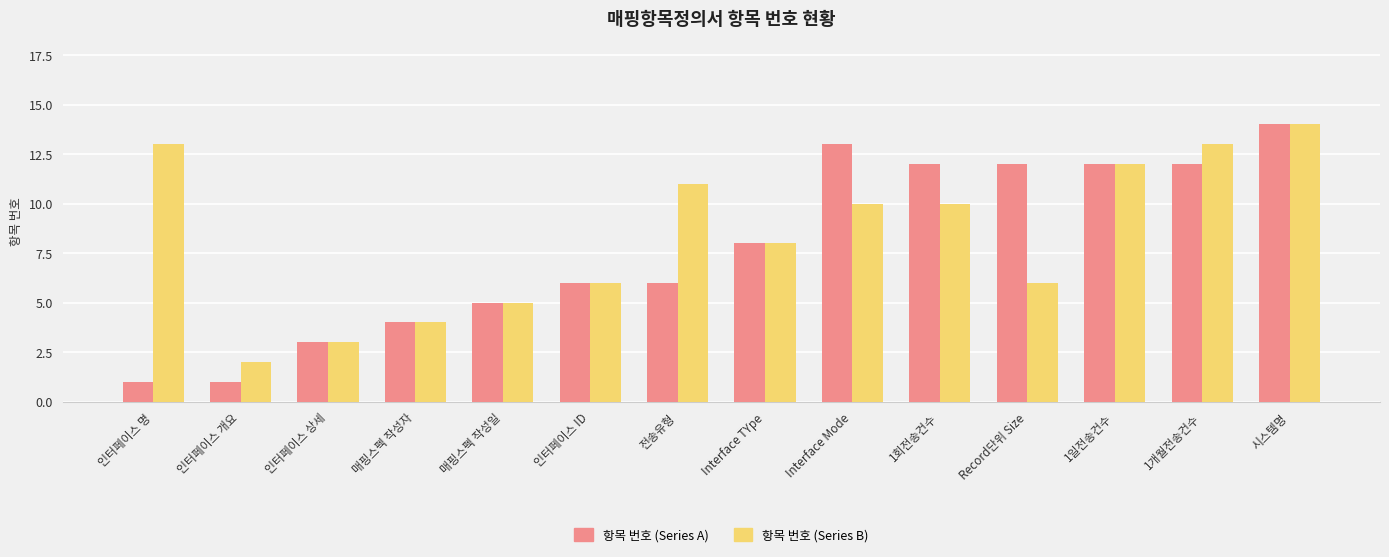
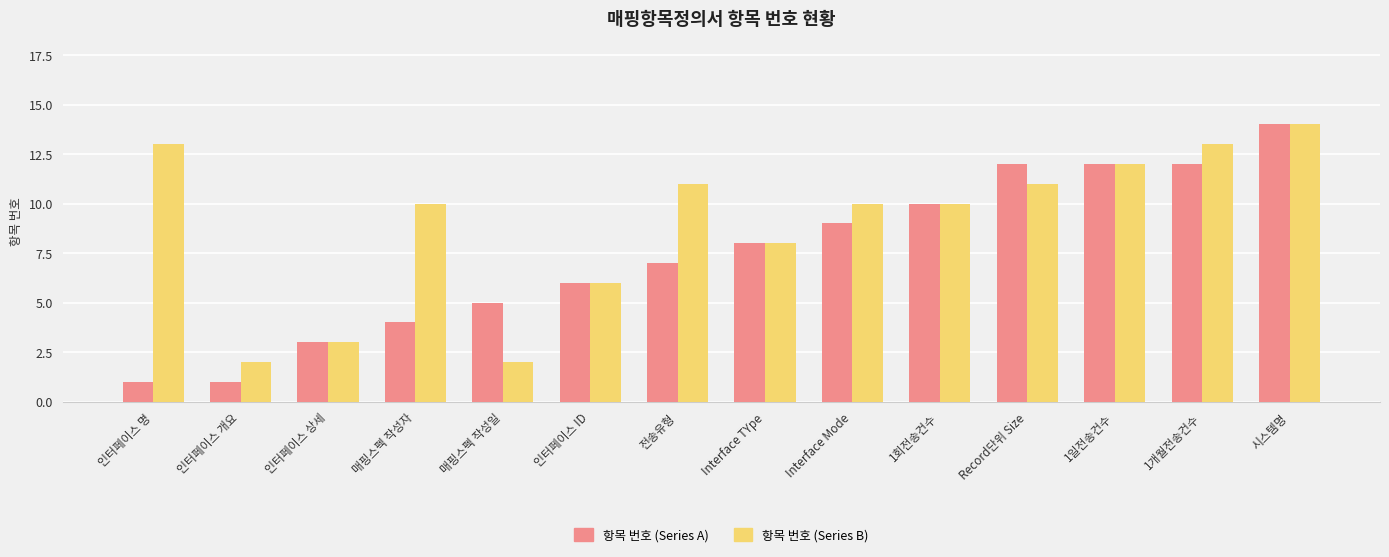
항목 번호 (Series B), 매핑스펙 작성자: 4 -> 10
항목 번호 (Series B), 매핑스펙 작성일: 5 -> 2
항목 번호 (Series A), 전송유형: 6 -> 7
항목 번호 (Series A), Interface Mode: 13 -> 9
항목 번호 (Series A), 1회전송건수: 12 -> 10
항목 번호 (Series B), Record단위 Size: 6 -> 11
